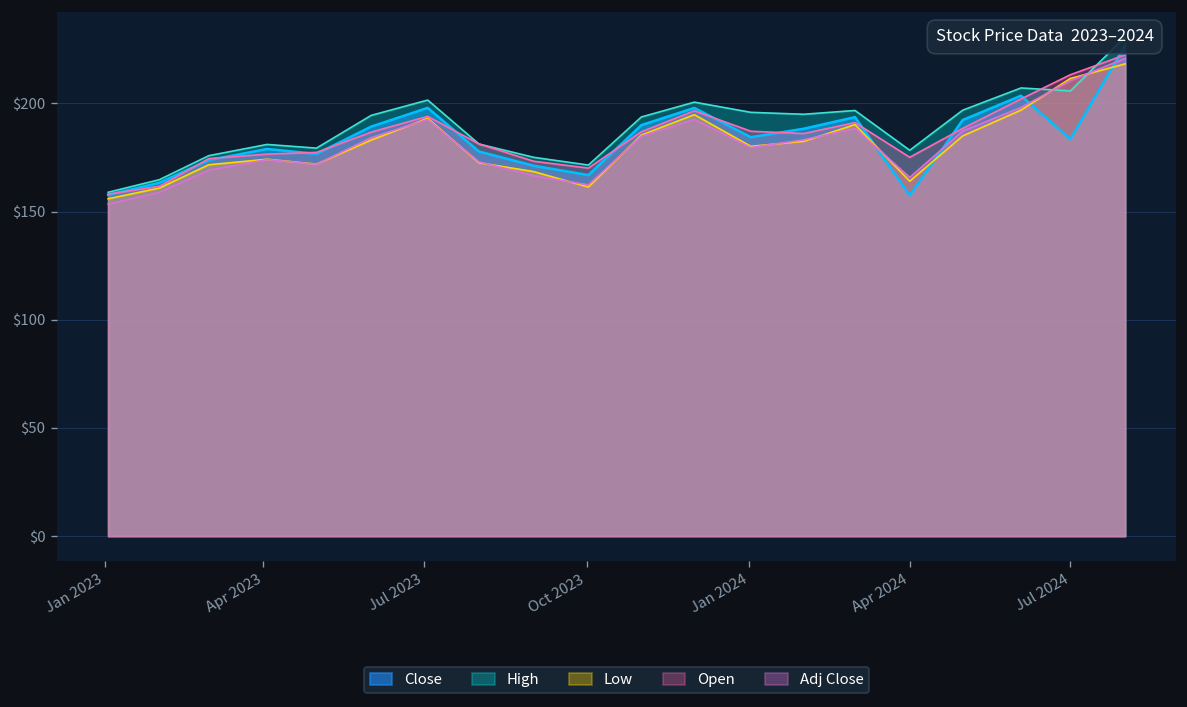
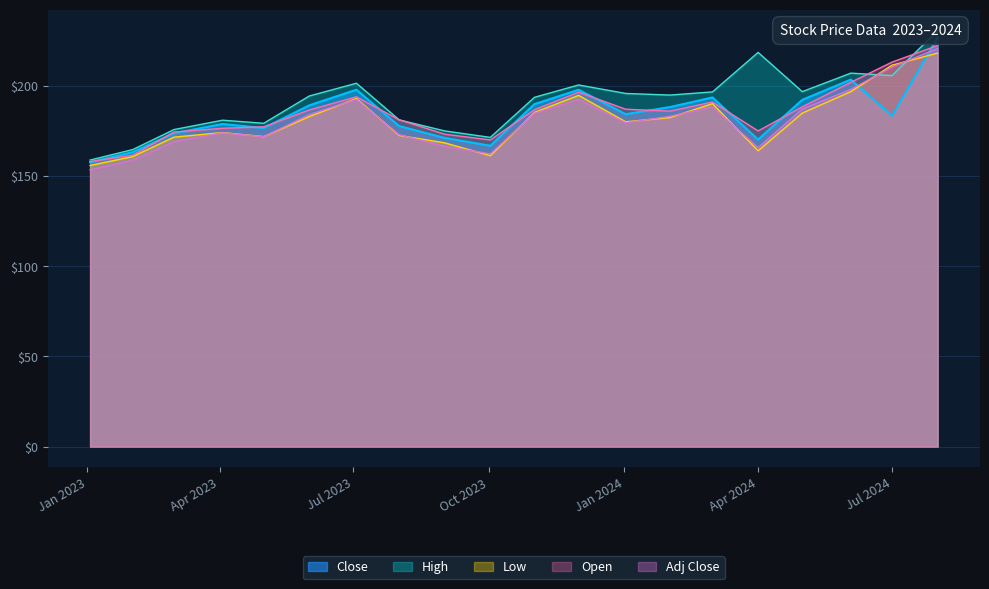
Close, Apr 2024: $158 -> $170
High, Apr 2024: $178 -> $219
